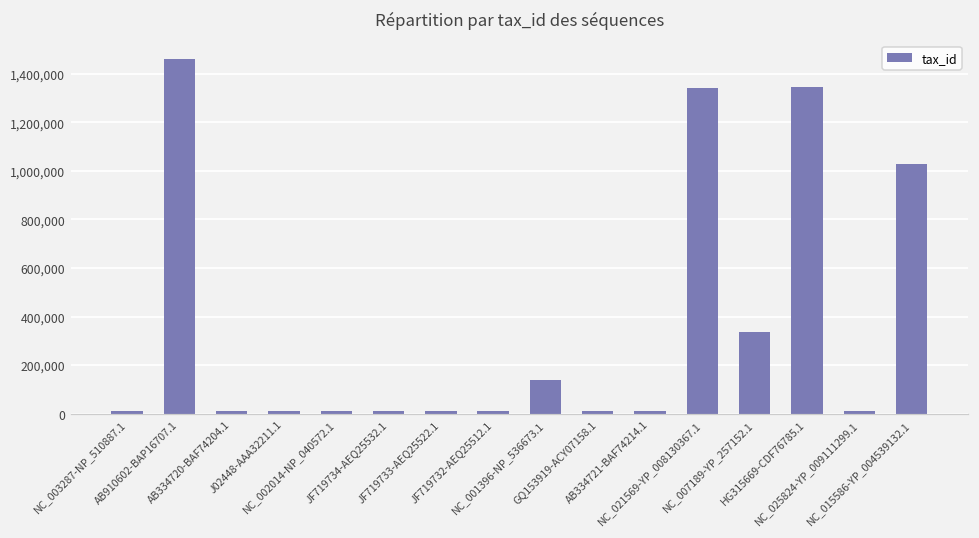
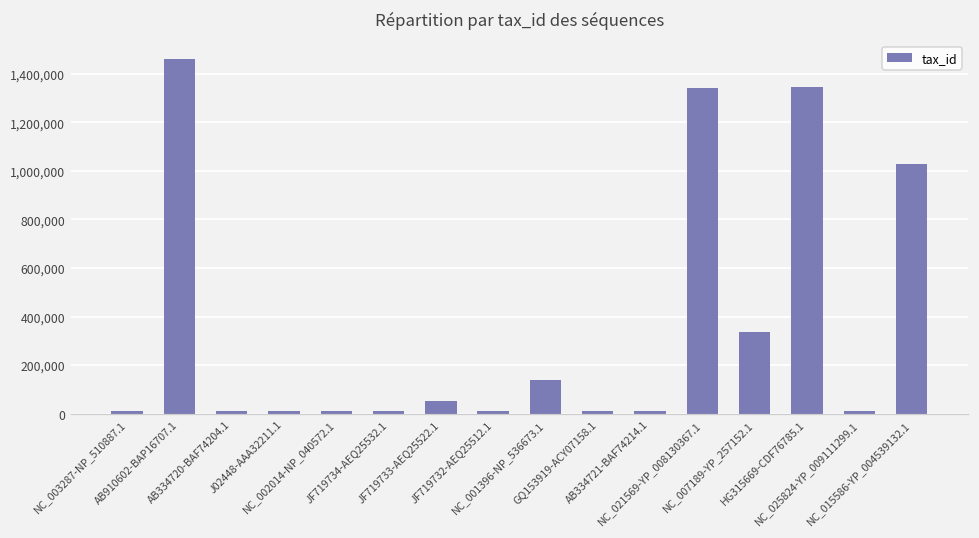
JF719733-AEQ25522.1: 10,000 -> 50,000
